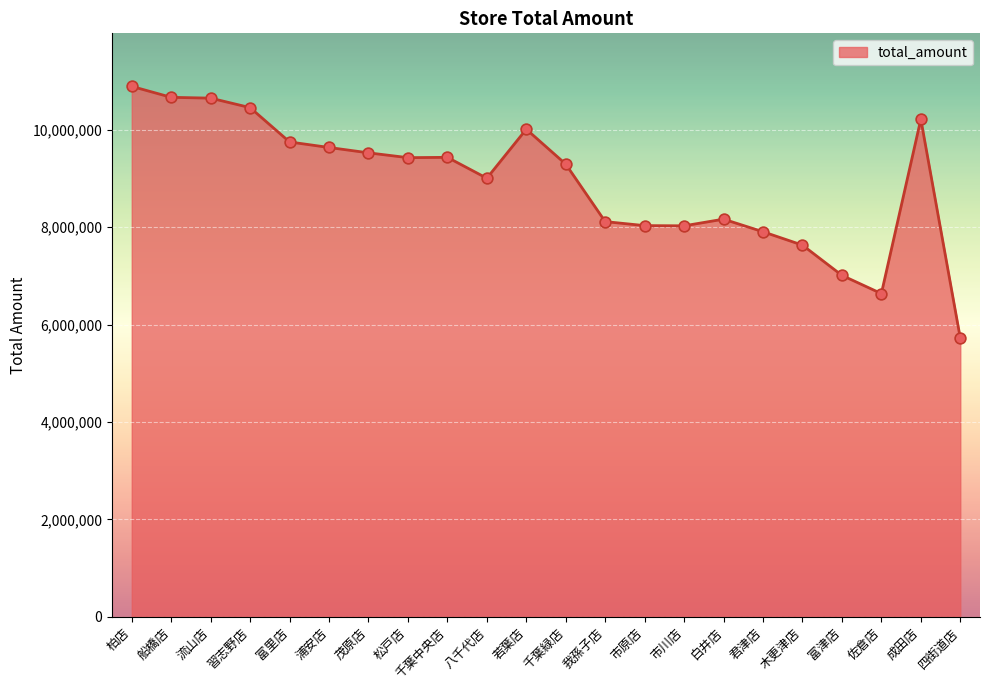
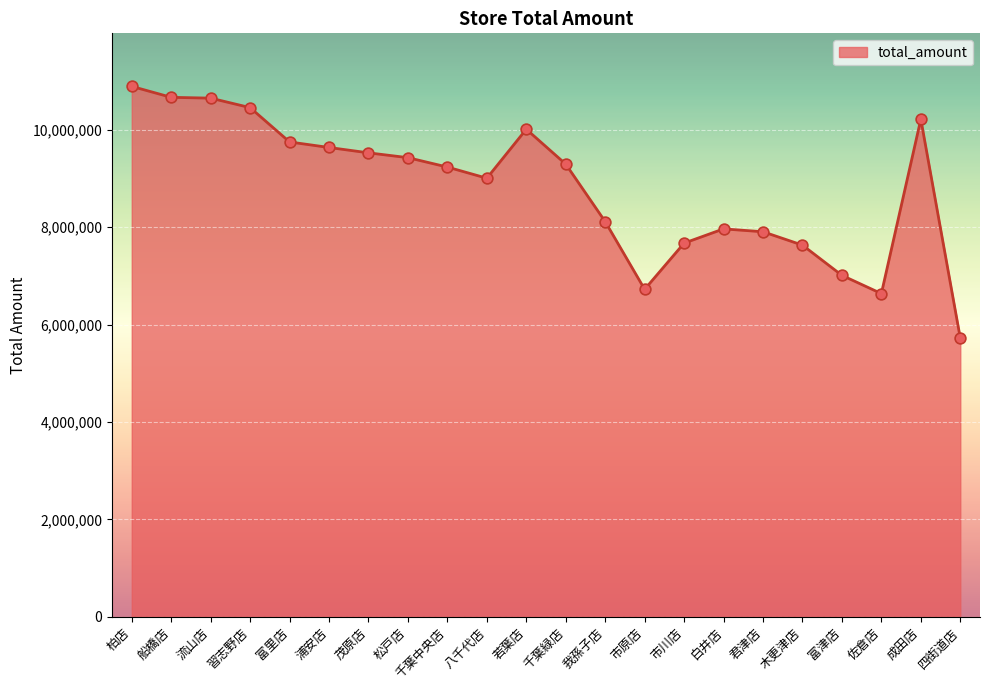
千葉中央店: 9,400,000 -> 9,200,000
市原店: 8,000,000 -> 6,700,000
市川店: 8,000,000 -> 7,700,000
白井店: 8,200,000 -> 8,000,000
